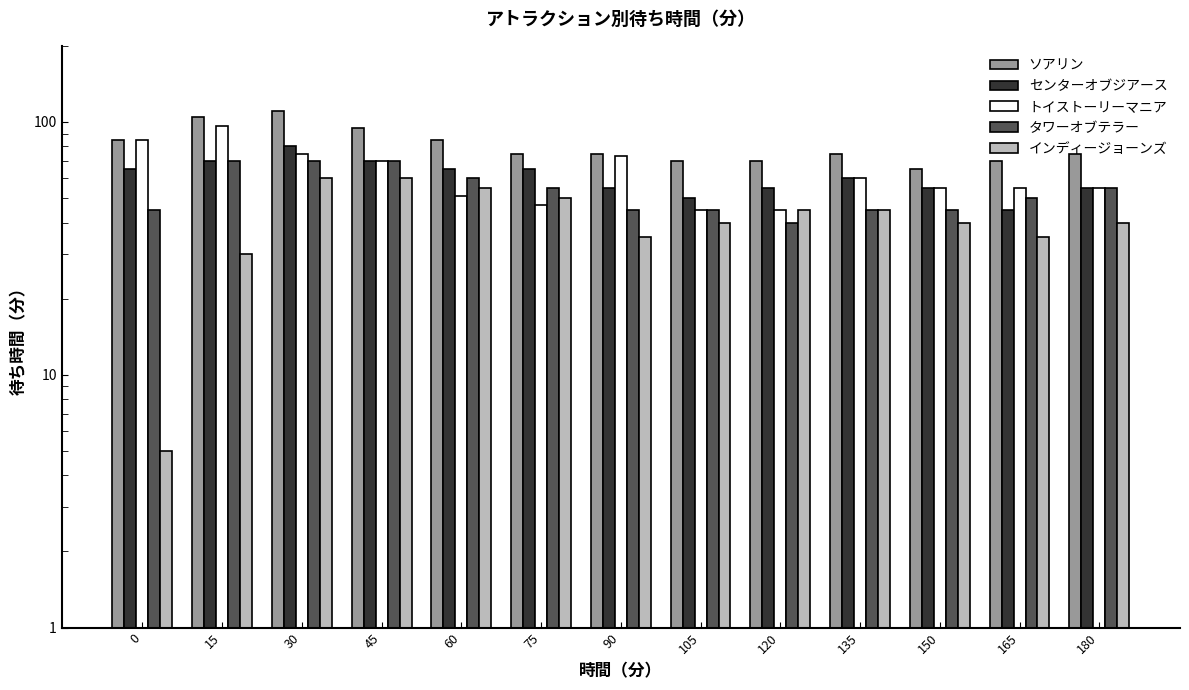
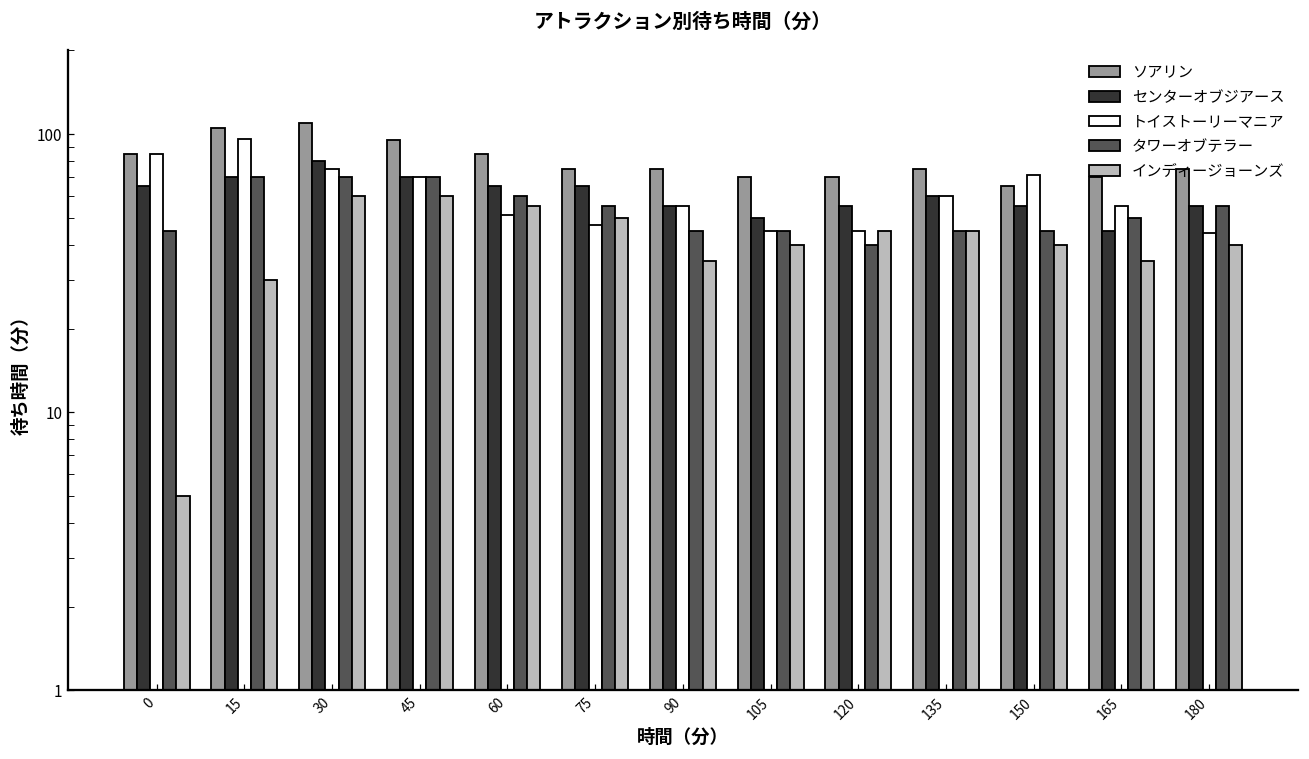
トイストーリーマニア, 90: 73 -> 55
トイストーリーマニア, 150: 55 -> 71
トイストーリーマニア, 180: 55 -> 44
